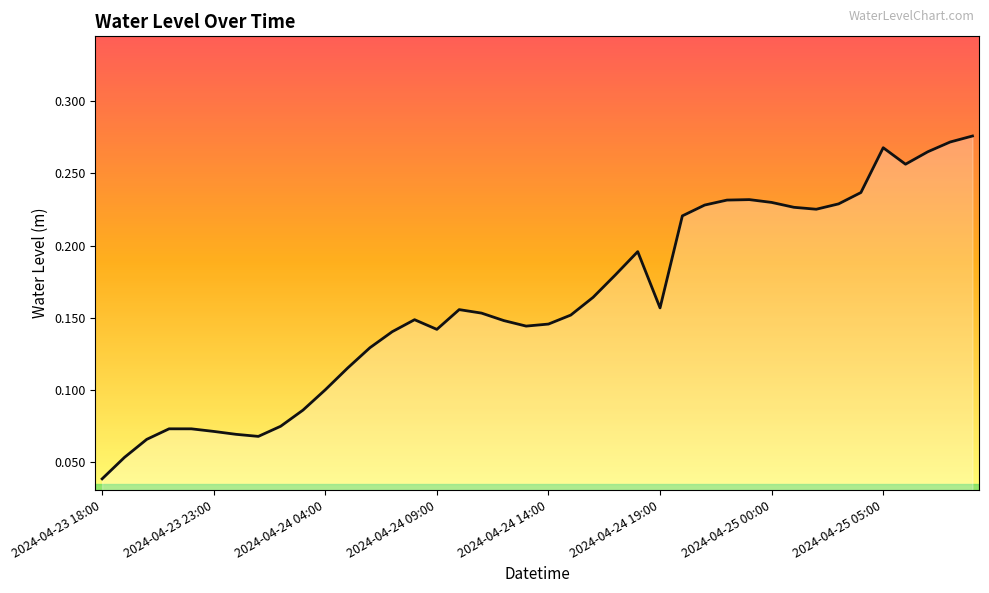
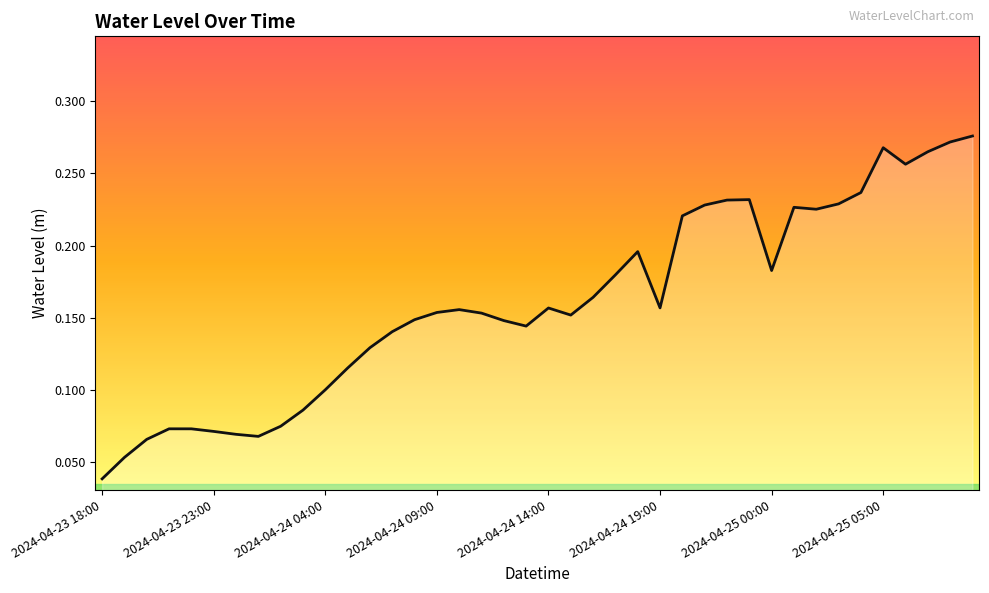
2024-04-24 09:00: 0.142 -> 0.154
2024-04-24 14:00: 0.146 -> 0.157
2024-04-25 00:00: 0.230 -> 0.183
